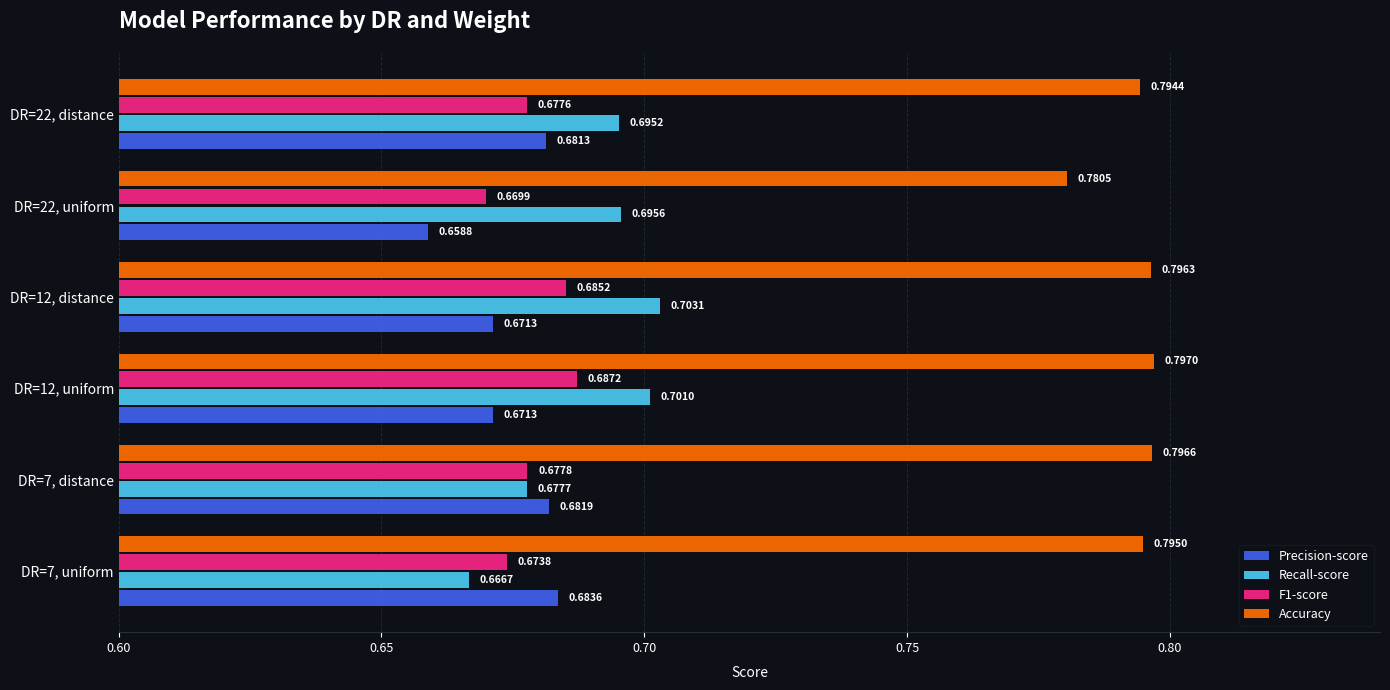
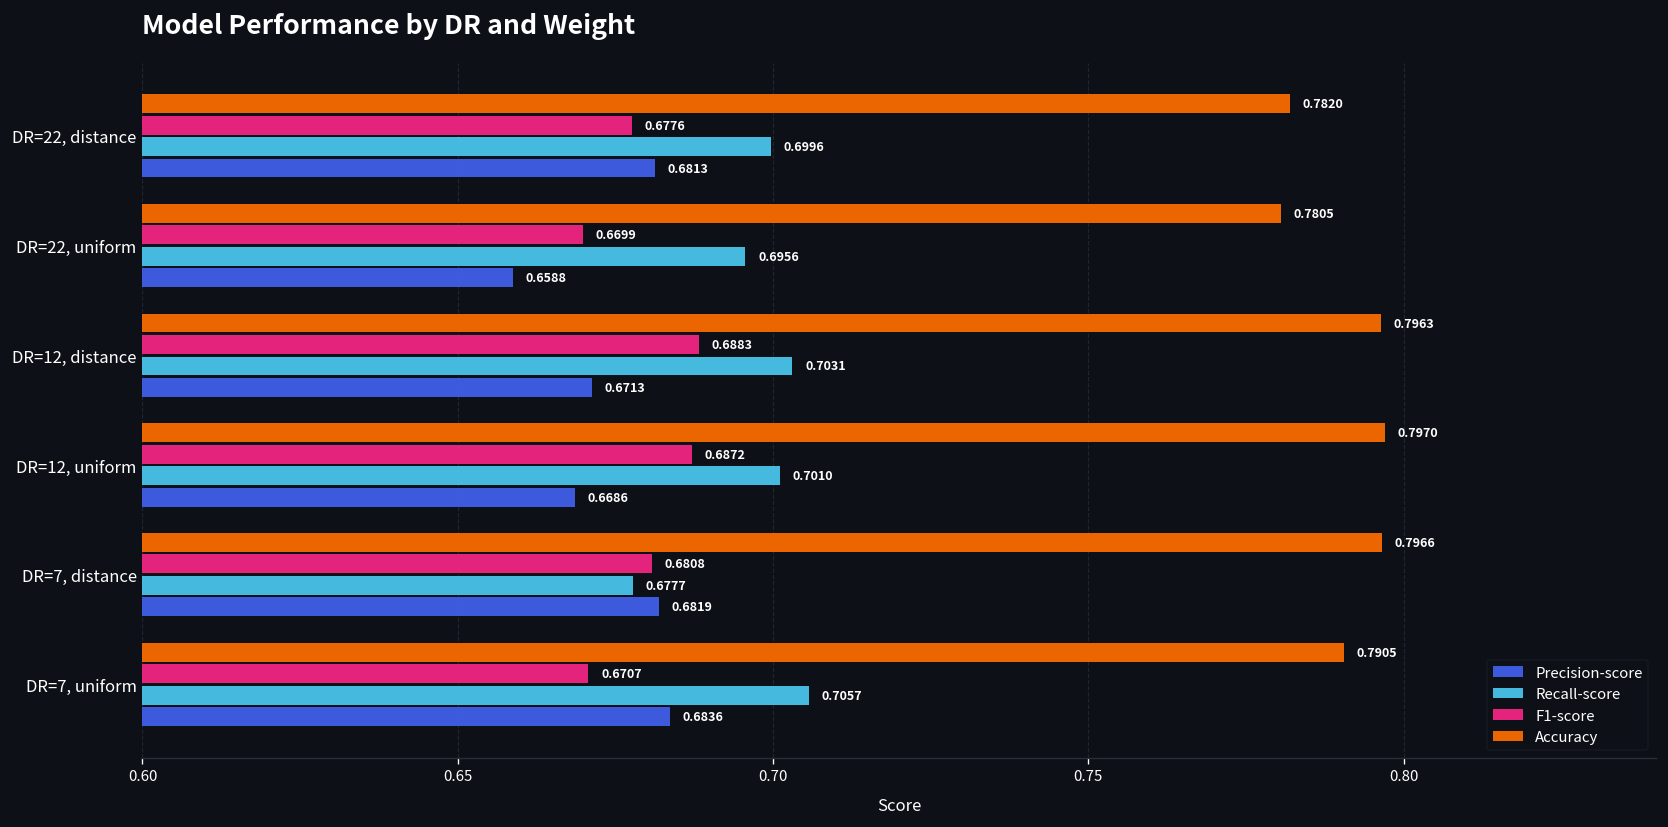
Accuracy, DR=22, distance: 0.7944 -> 0.7820
Recall-score, DR=22, distance: 0.6952 -> 0.6996
F1-score, DR=12, distance: 0.6852 -> 0.6883
Precision-score, DR=12, uniform: 0.6713 -> 0.6686
F1-score, DR=7, distance: 0.6778 -> 0.6808
Accuracy, DR=7, uniform: 0.7950 -> 0.7905
F1-score, DR=7, uniform: 0.6738 -> 0.6707
Recall-score, DR=7, uniform: 0.6667 -> 0.7057
